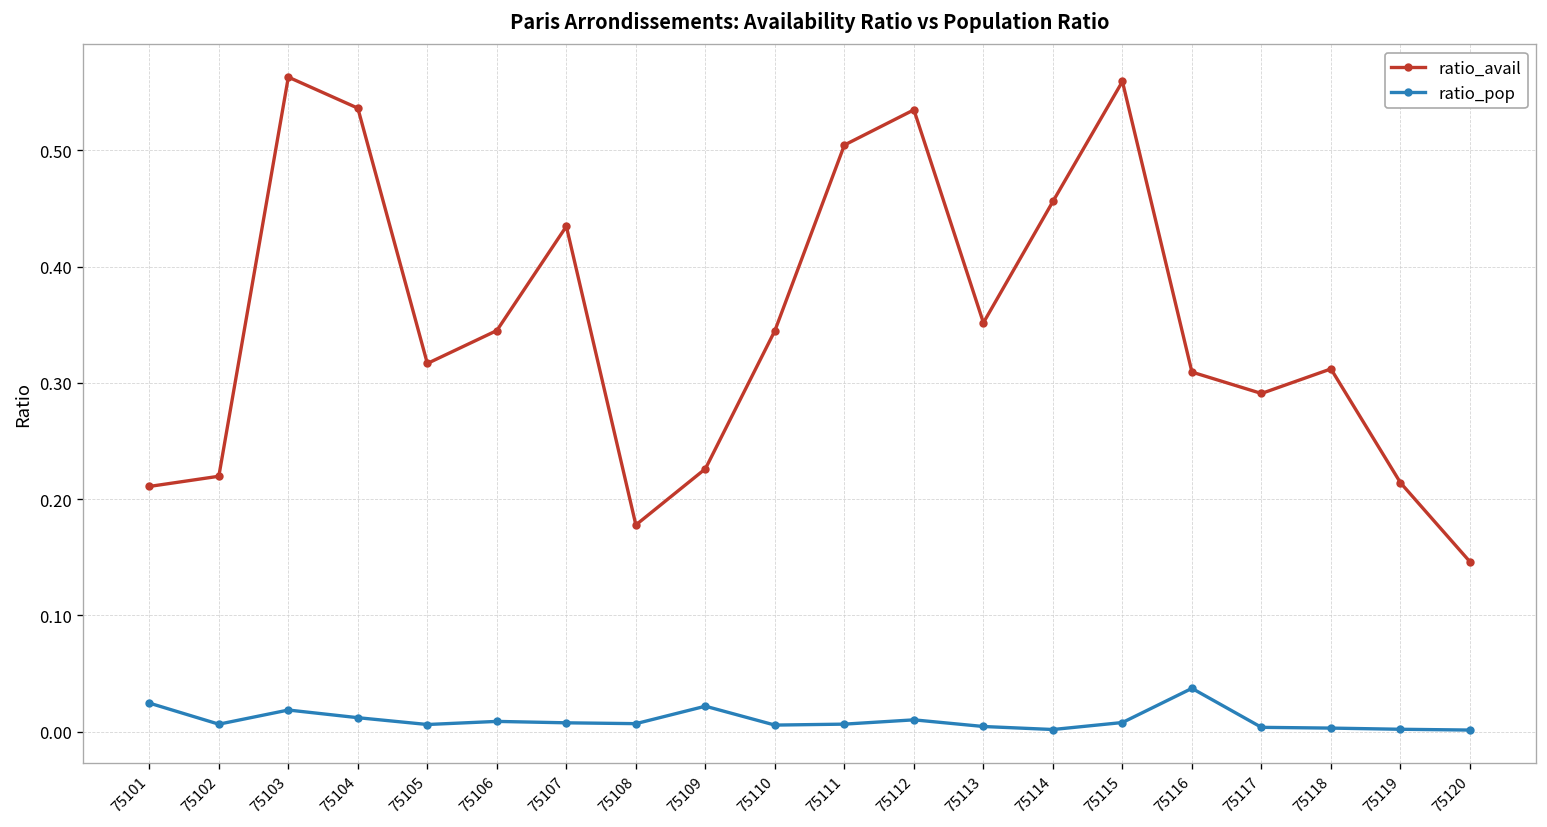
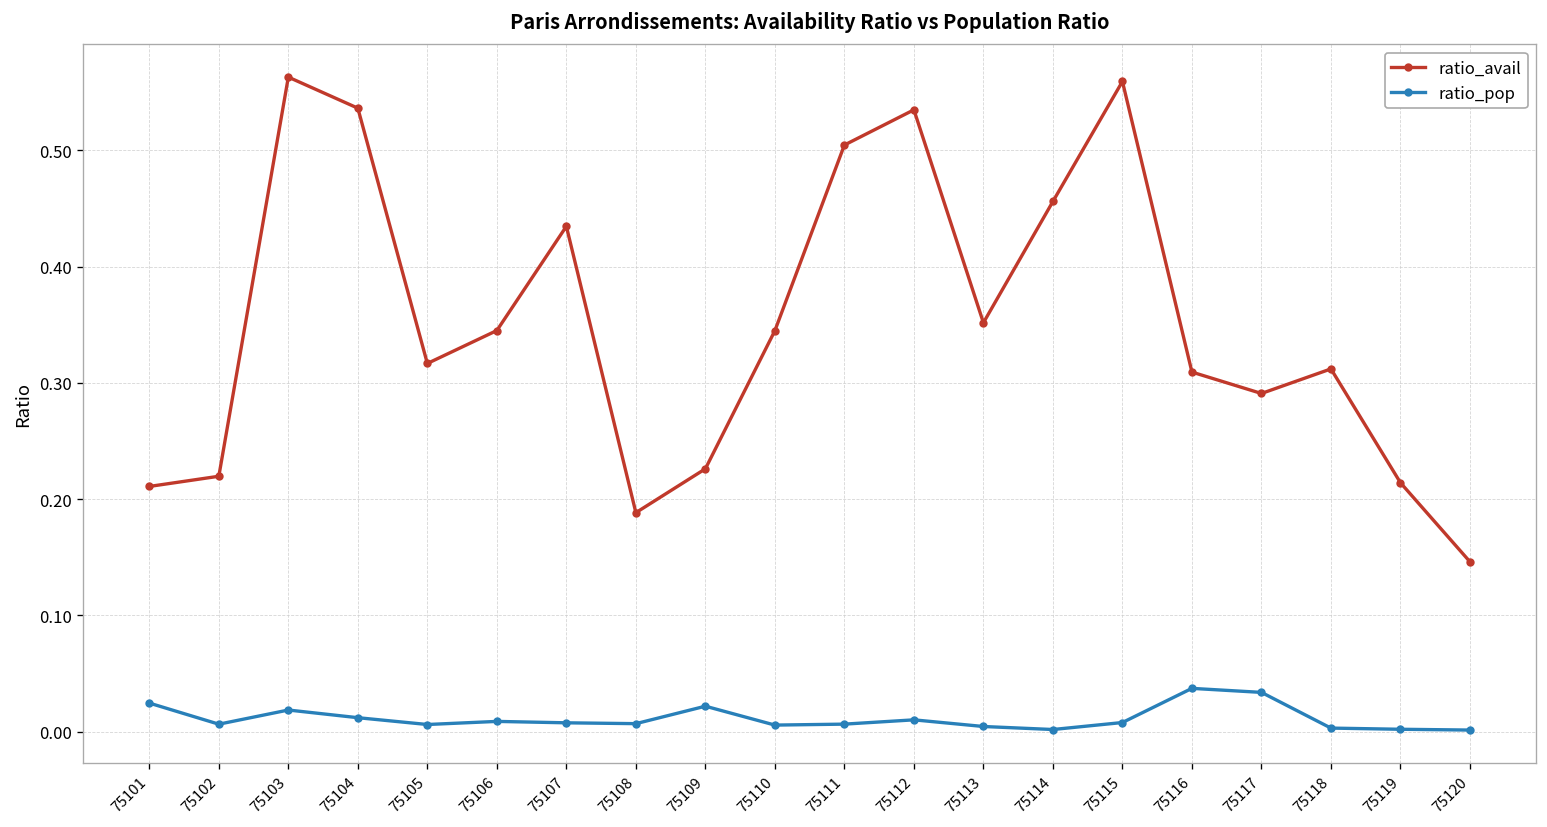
ratio_avail, 75108: 0.18 -> 0.19
ratio_pop, 75117: 0.00 -> 0.03
